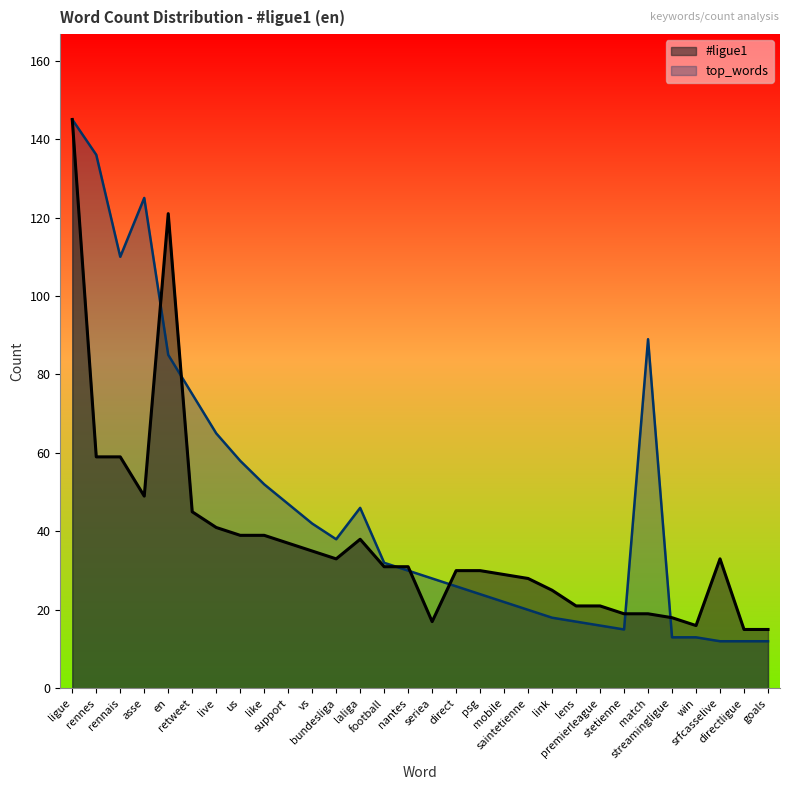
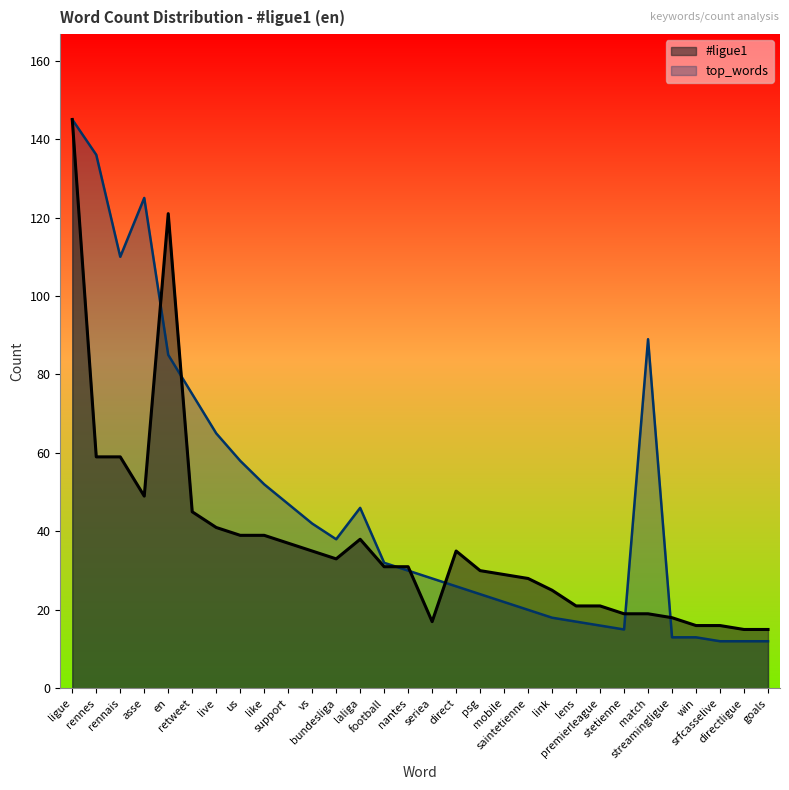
#ligue1, direct: 30 -> 35
#ligue1, srfcasselive: 33 -> 16
